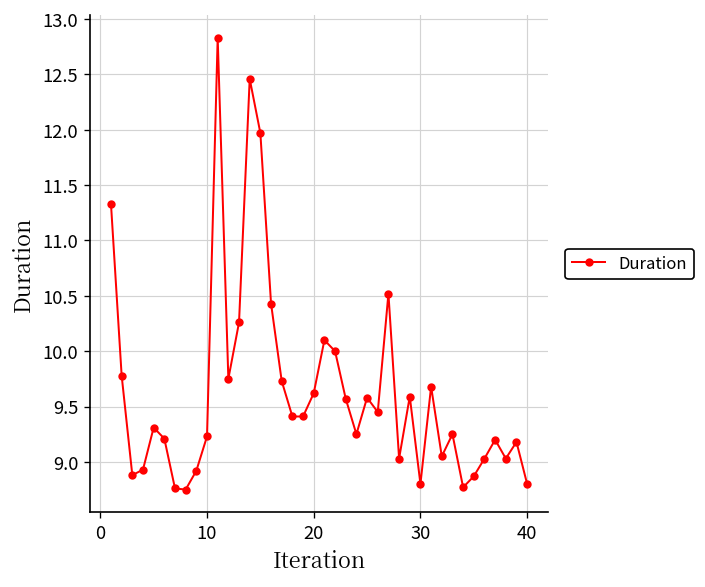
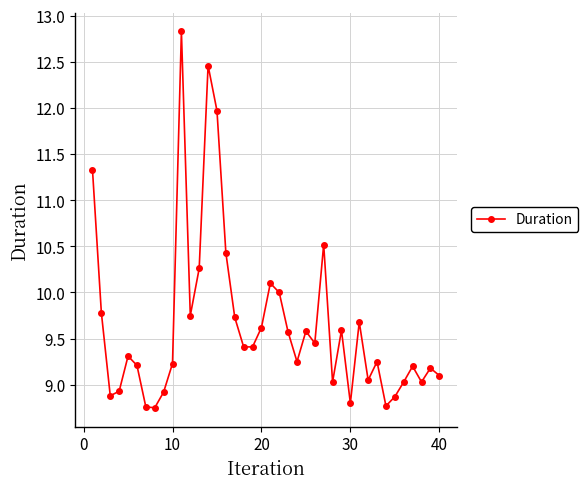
40: 8.8 -> 9.1
